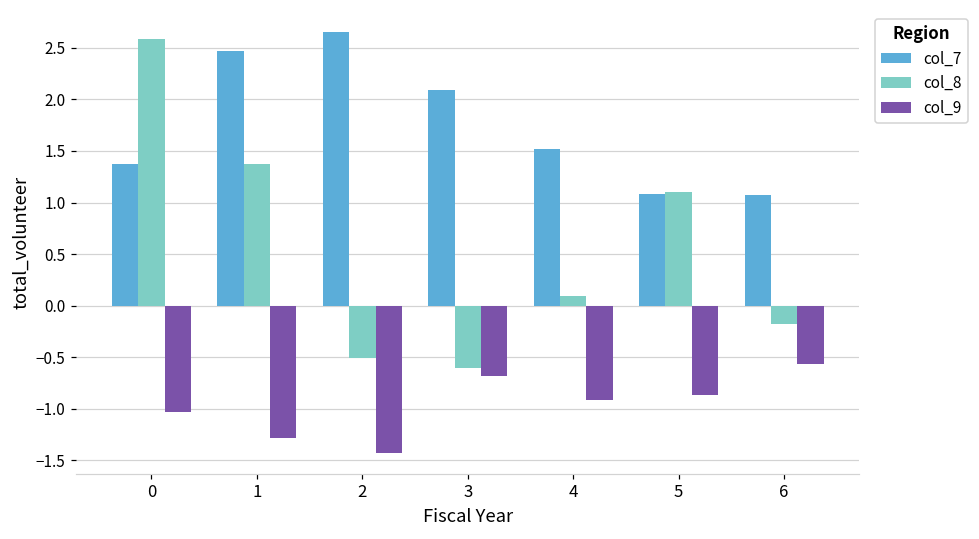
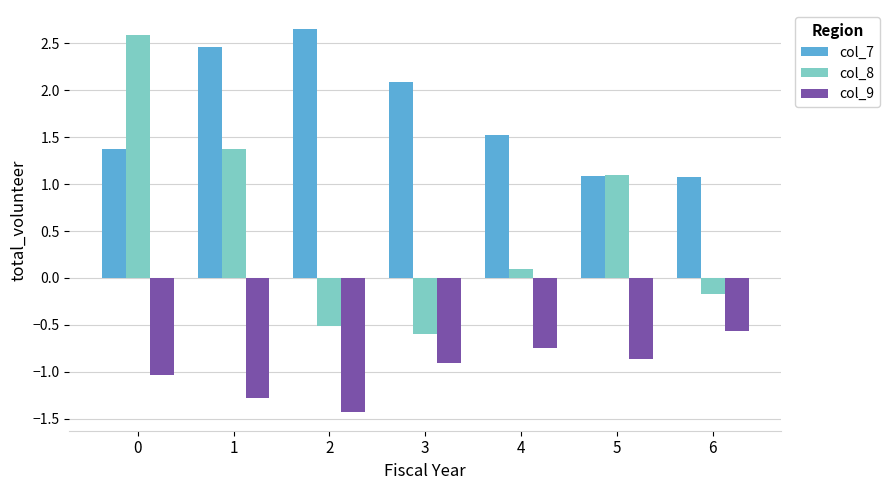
col_9, 3: -0.7 -> -0.9
col_9, 4: -0.9 -> -0.8
